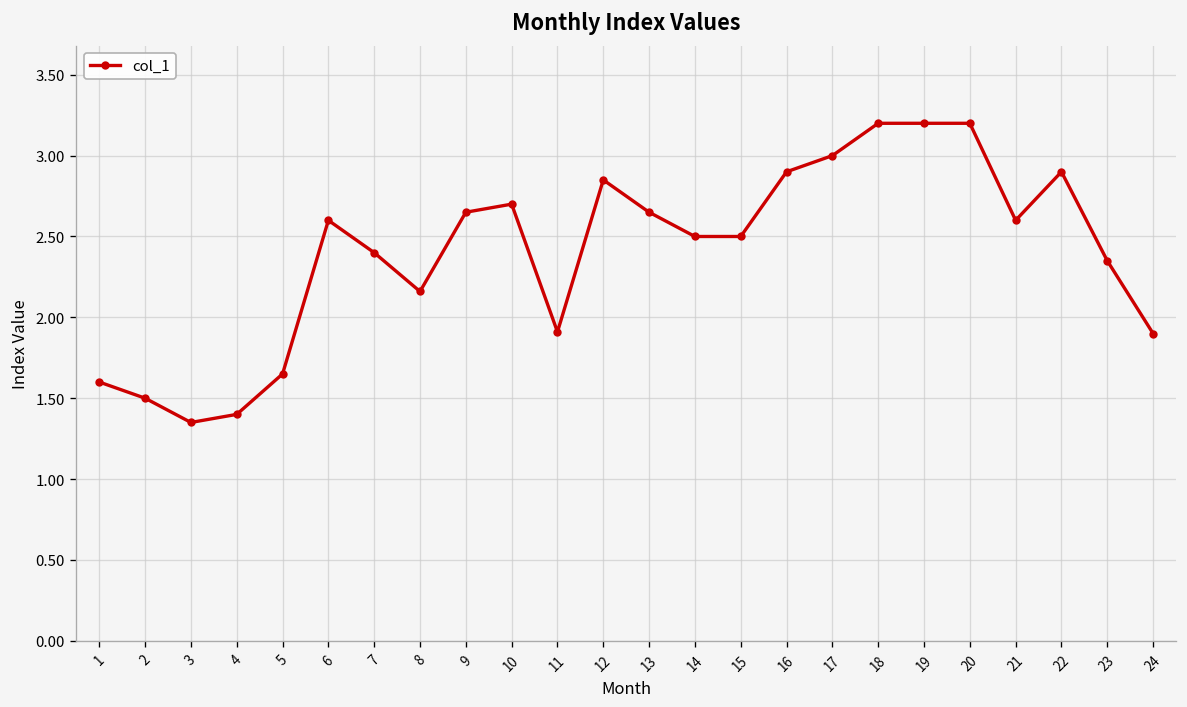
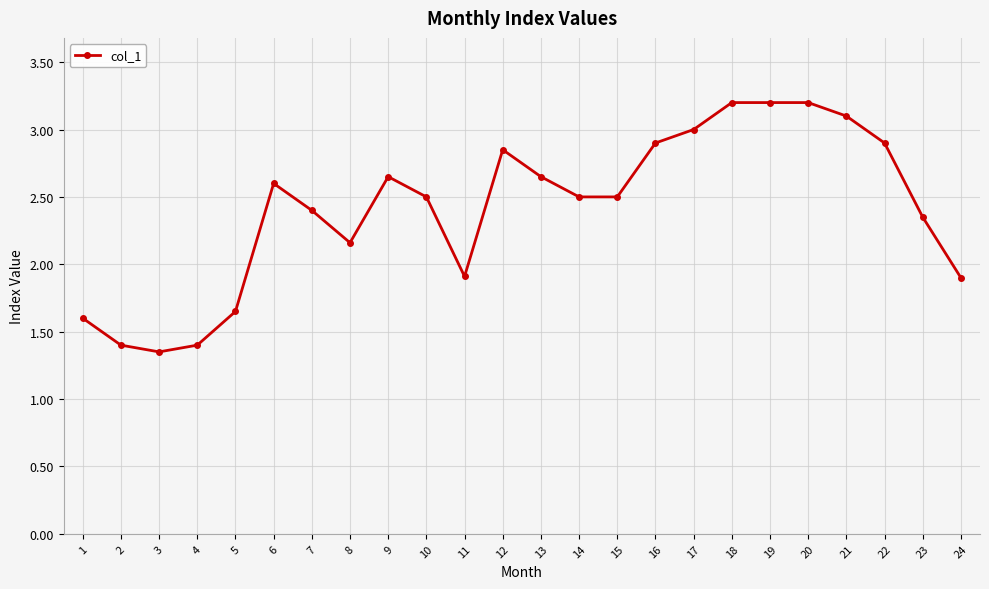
2: 1.5 -> 1.4
10: 2.7 -> 2.5
21: 2.6 -> 3.1
